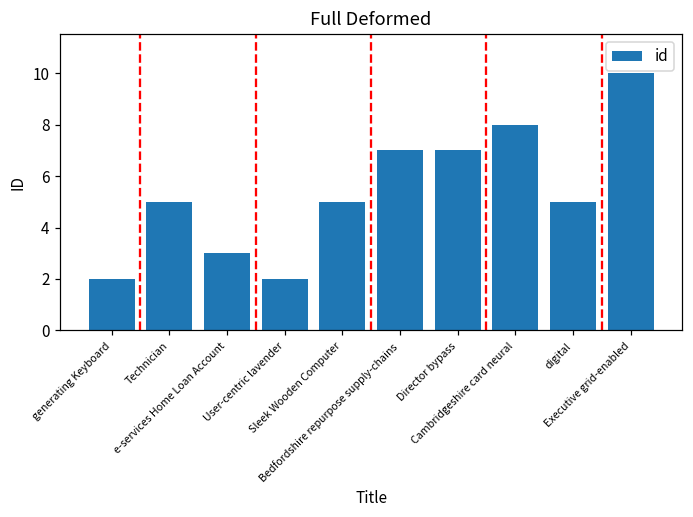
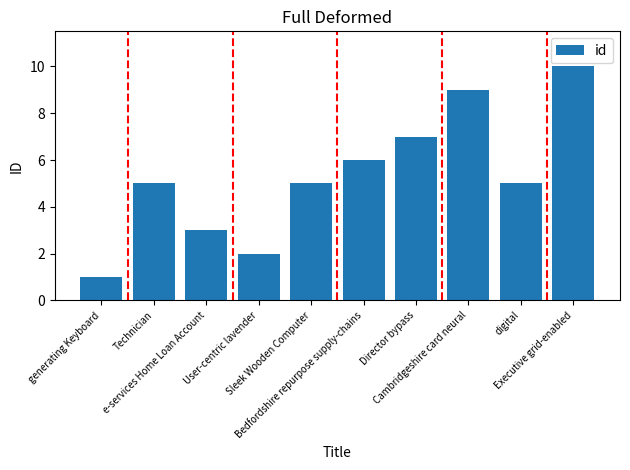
generating Keyboard: 2 -> 1
Bedfordshire repurpose supply-chains: 7 -> 6
Cambridgeshire card neural: 8 -> 9
